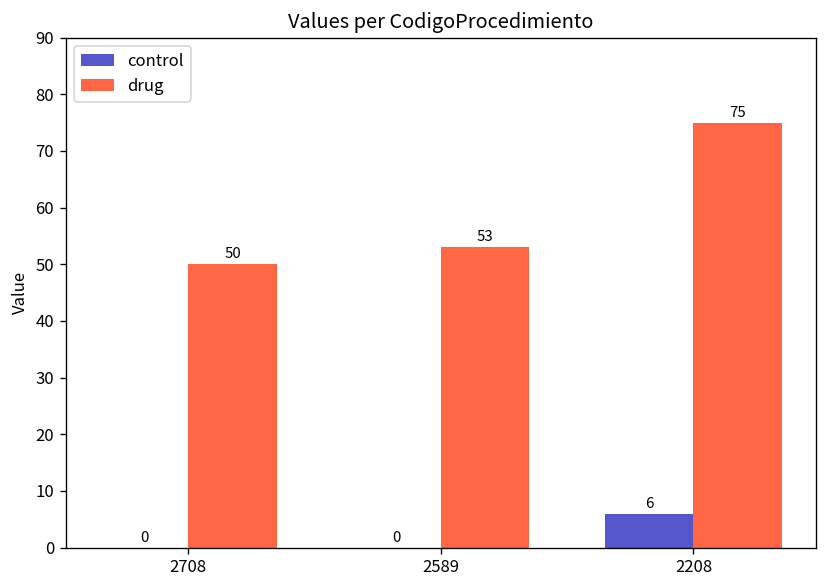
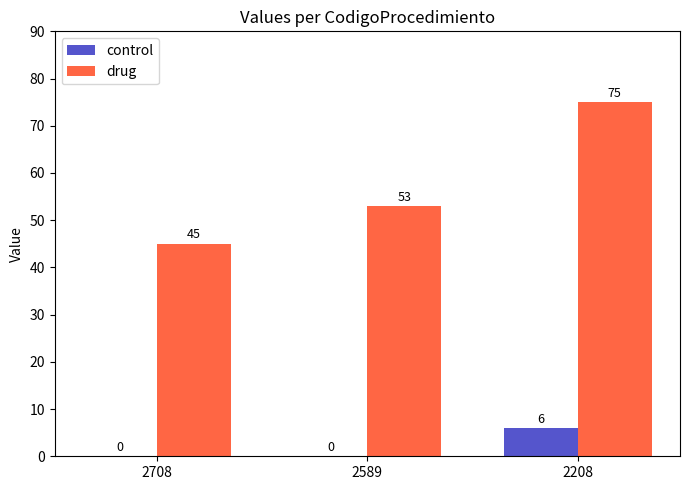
drug, 2708: 50 -> 45
